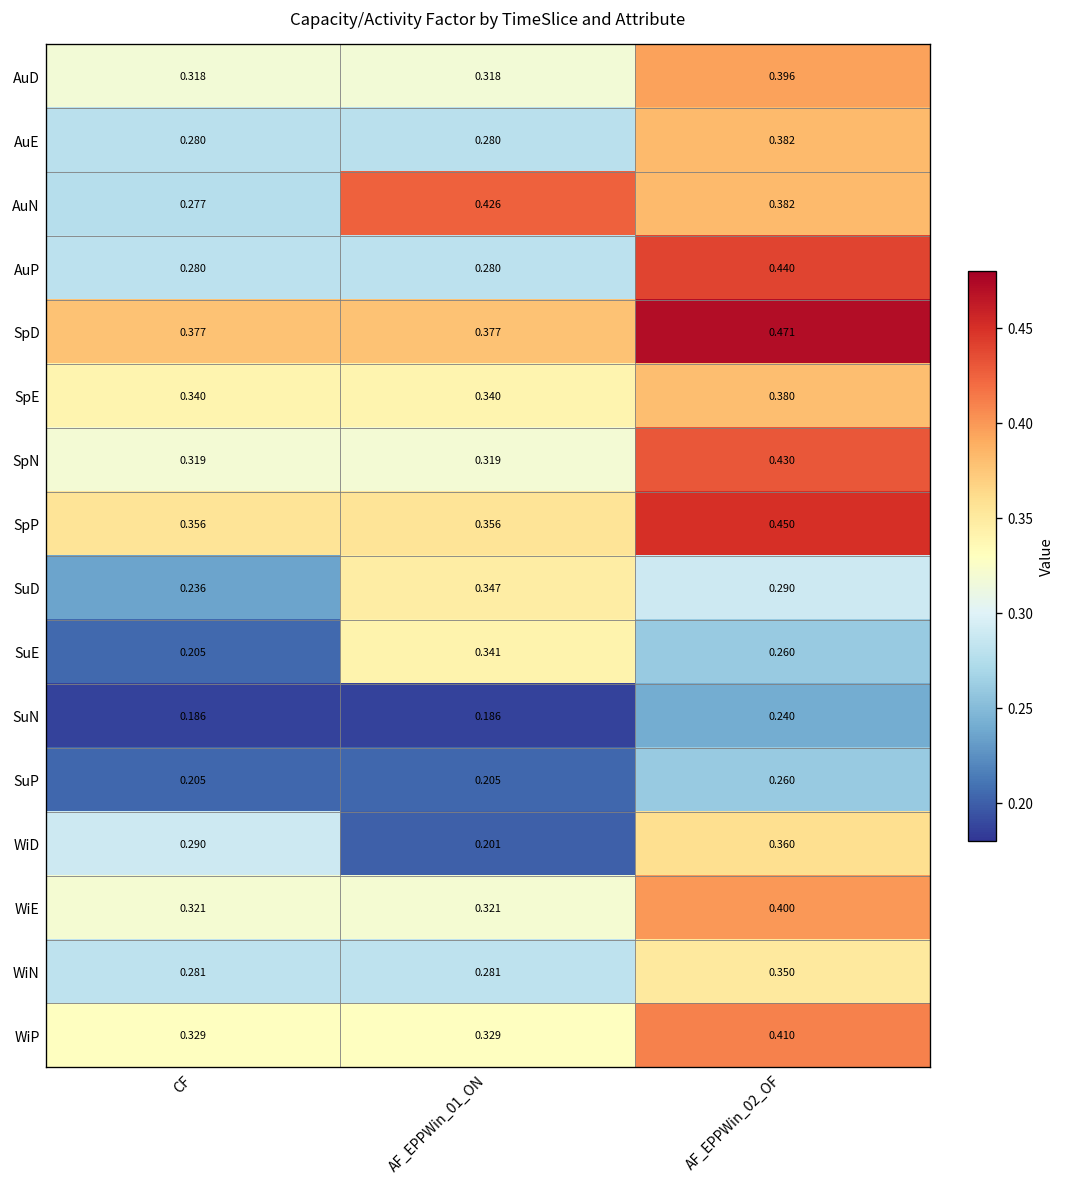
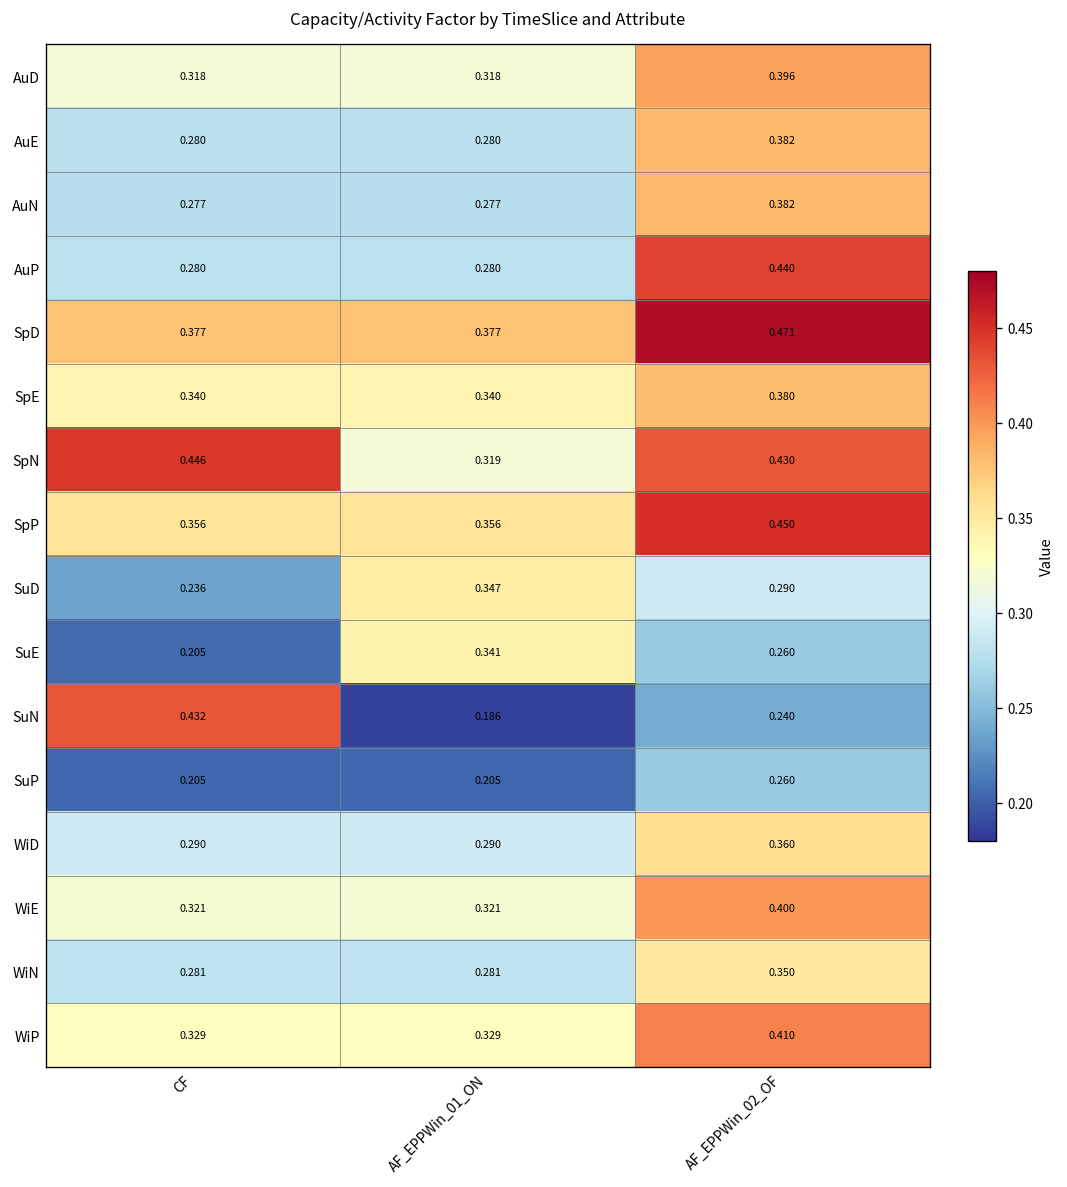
AuN, AF_EPPWin_01_ON: 0.426 -> 0.277
SpN, CF: 0.319 -> 0.446
SuN, CF: 0.186 -> 0.432
WiD, AF_EPPWin_01_ON: 0.201 -> 0.290
